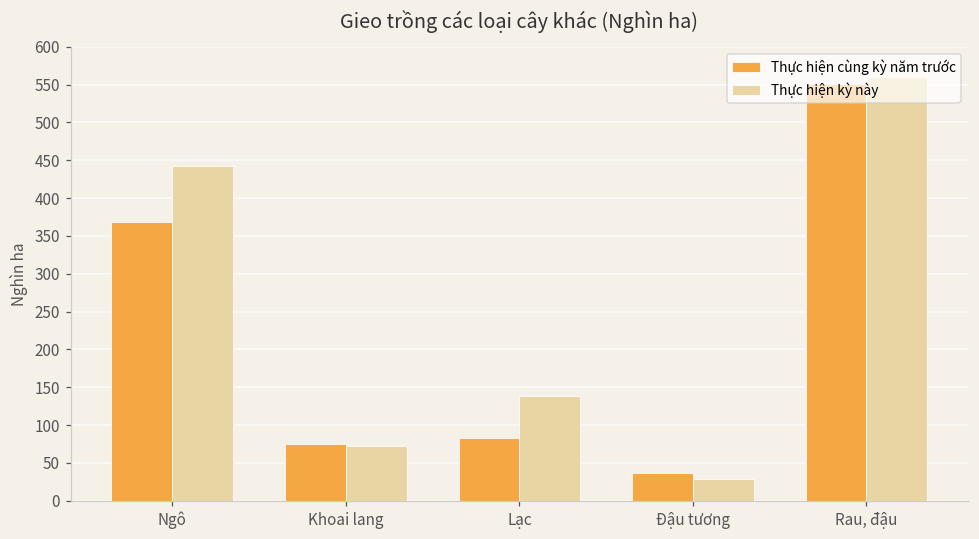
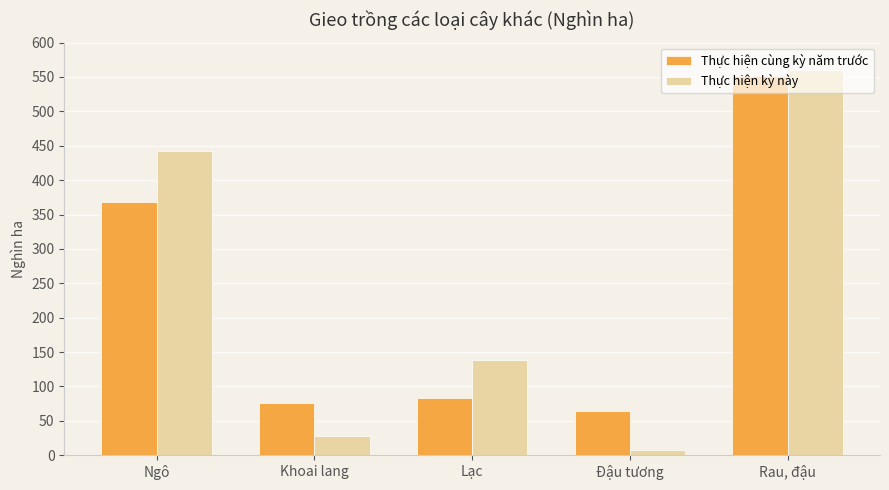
Thực hiện kỳ này, Khoai lang: 70 -> 30
Thực hiện cùng kỳ năm trước, Đậu tương: 40 -> 60
Thực hiện kỳ này, Đậu tương: 30 -> 10
